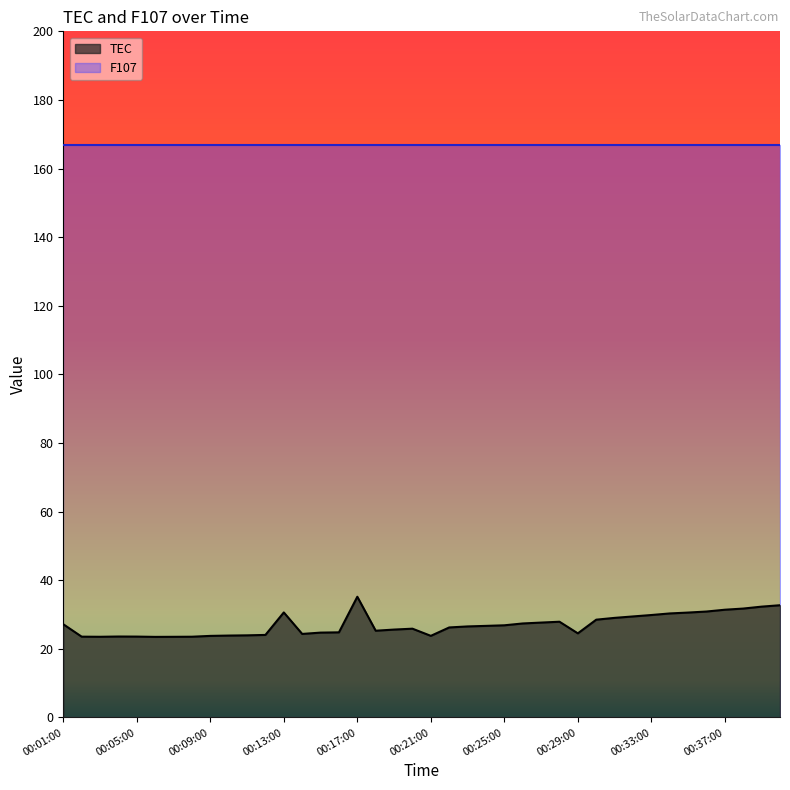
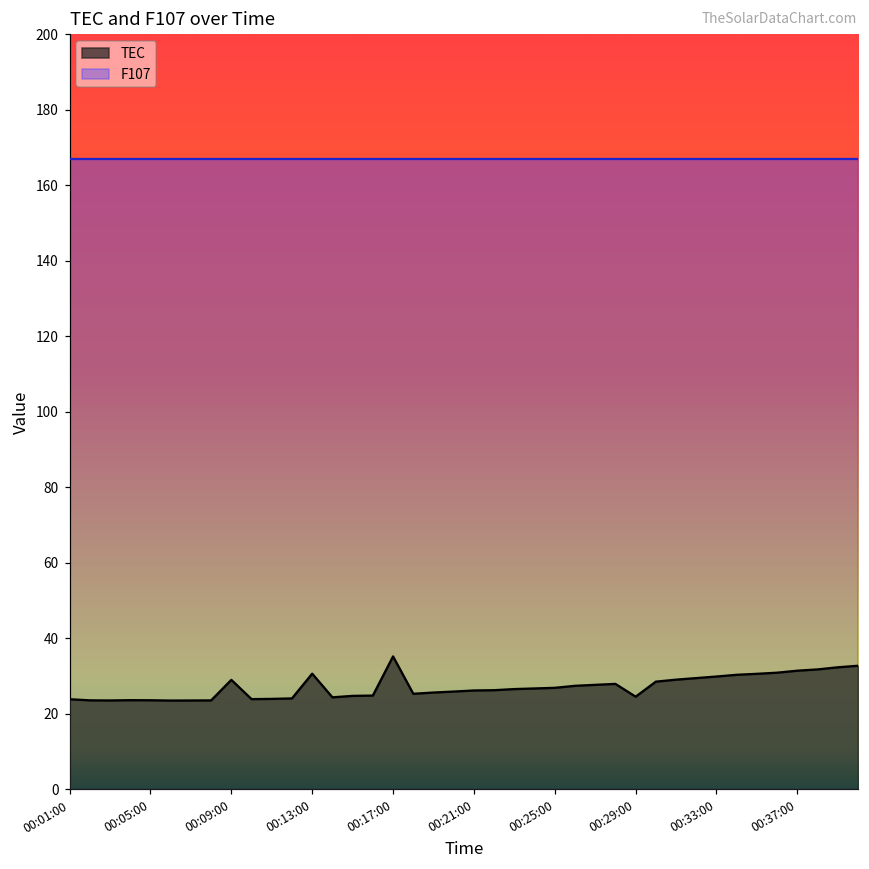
TEC, 00:01:00: 27 -> 24
TEC, 00:09:00: 24 -> 29
TEC, 00:21:00: 24 -> 26
